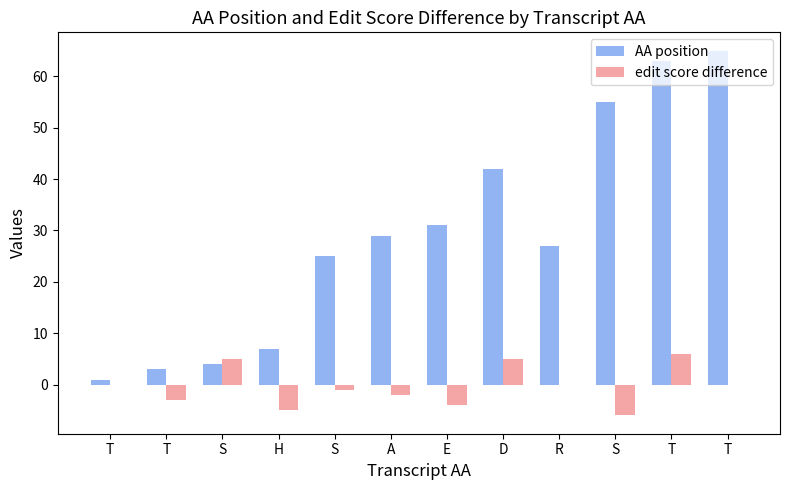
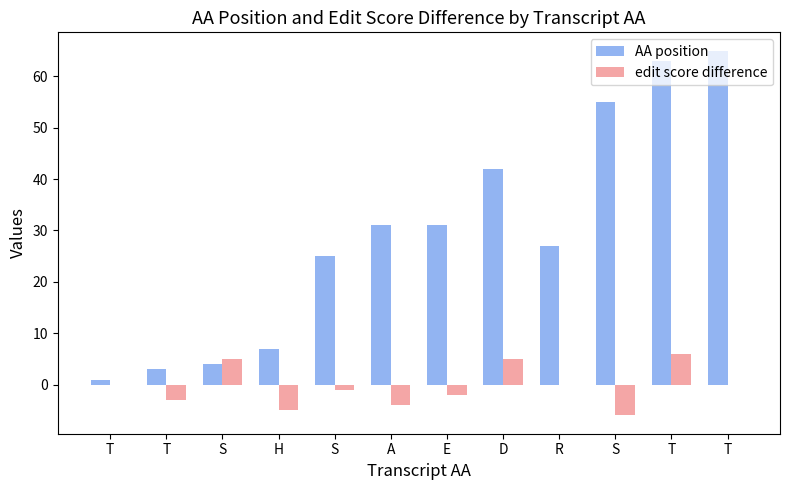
AA position, A: 29 -> 31
edit score difference, A: -2 -> -4
edit score difference, E: -4 -> -2
